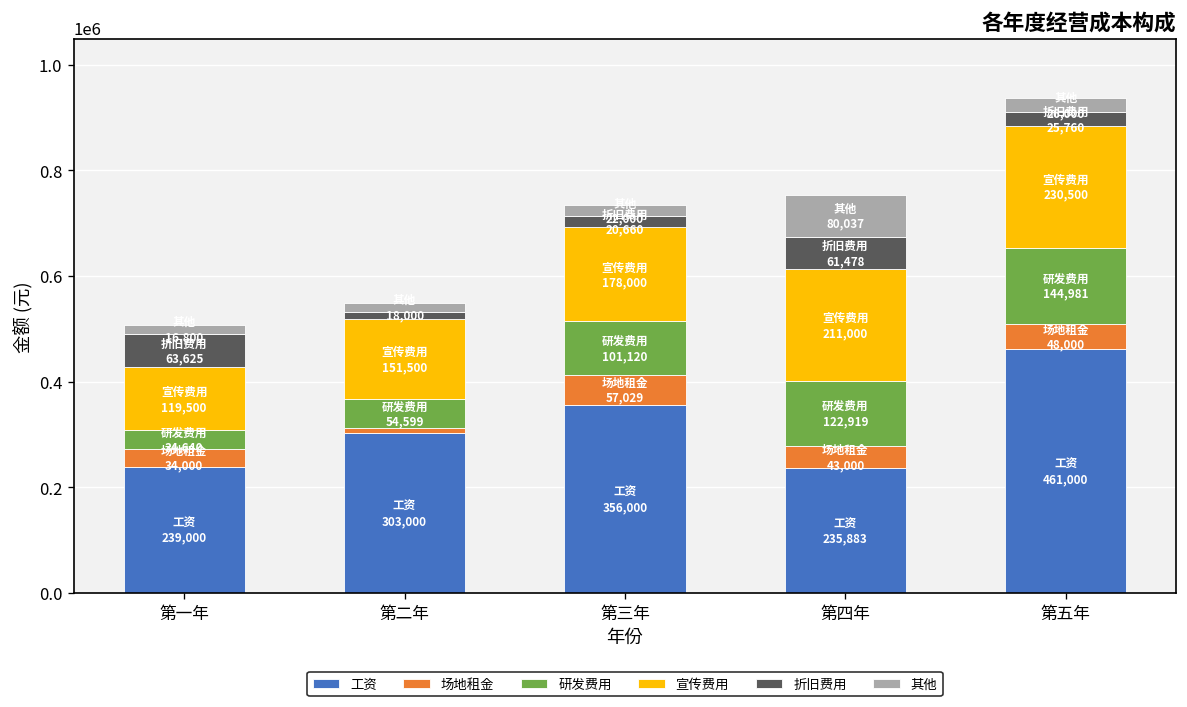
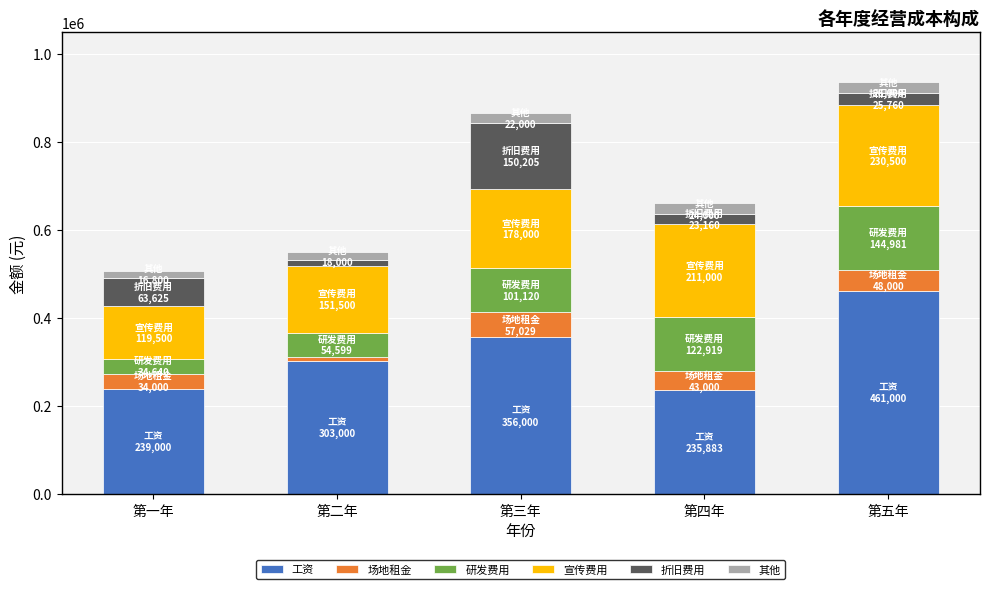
折旧费用, 第三年: 20,660 -> 150,205
折旧费用, 第四年: 61,478 -> 23,160
其他, 第四年: 80000 -> 20000
